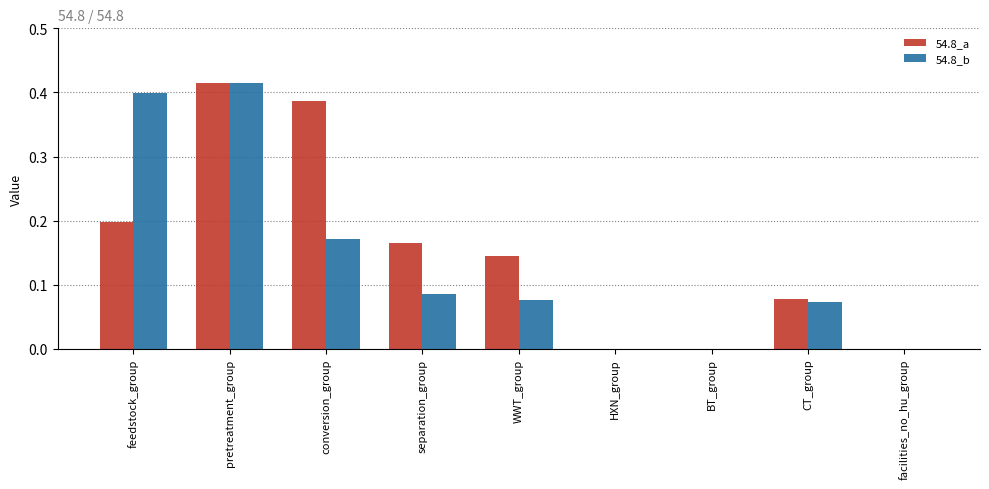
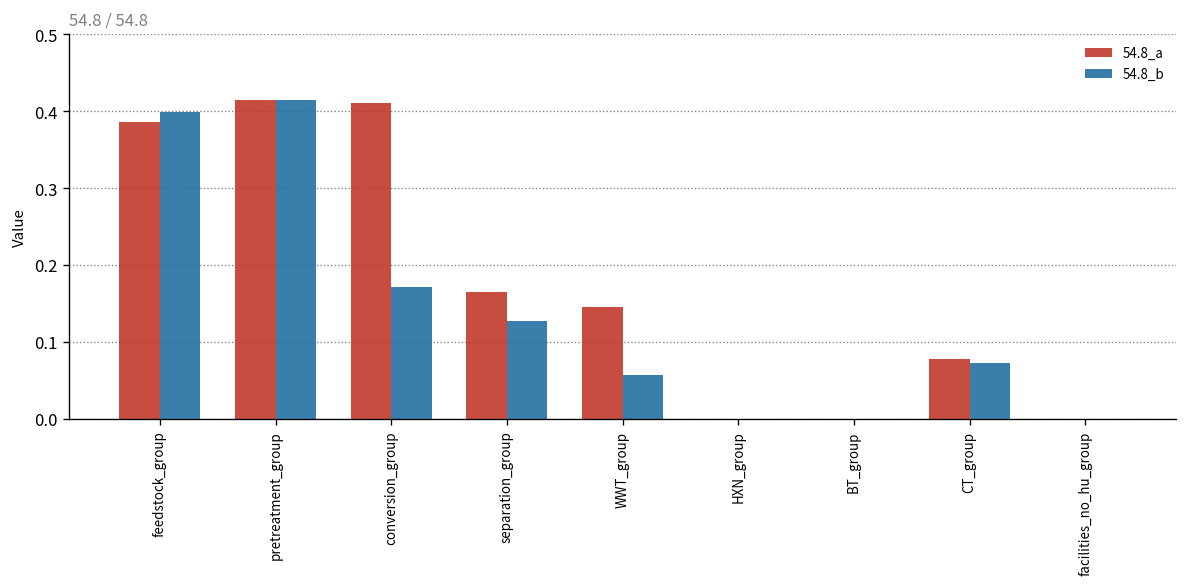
54.8_a, feedstock_group: 0.20 -> 0.39
54.8_a, conversion_group: 0.39 -> 0.41
54.8_b, separation_group: 0.09 -> 0.13
54.8_b, WWT_group: 0.08 -> 0.06
